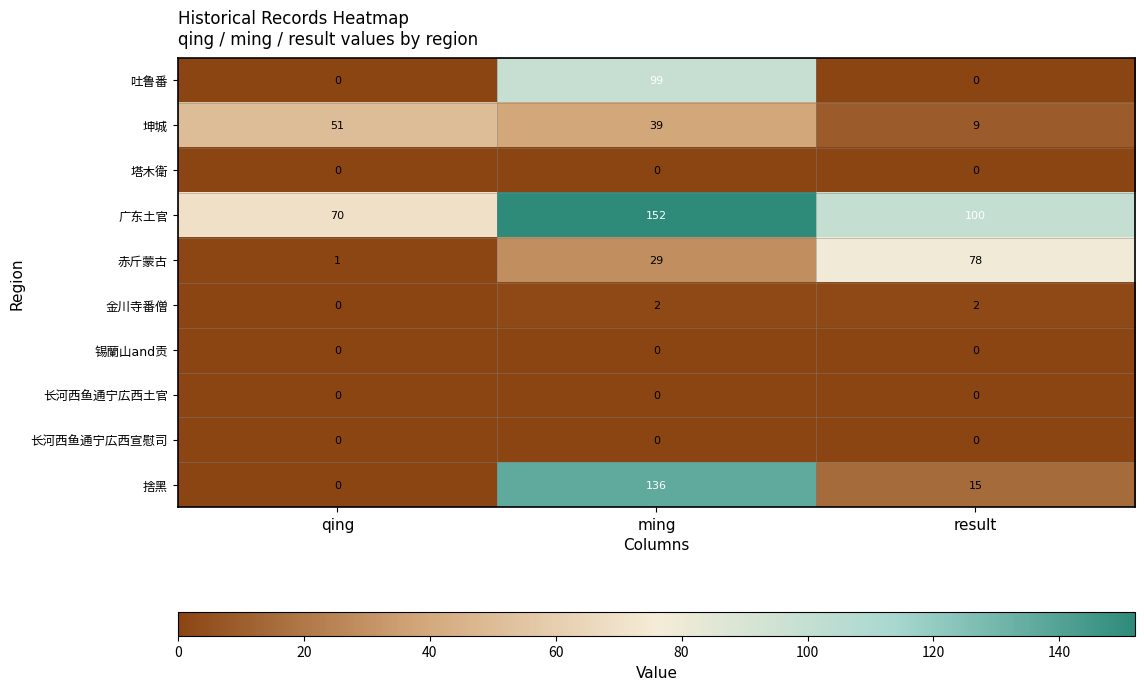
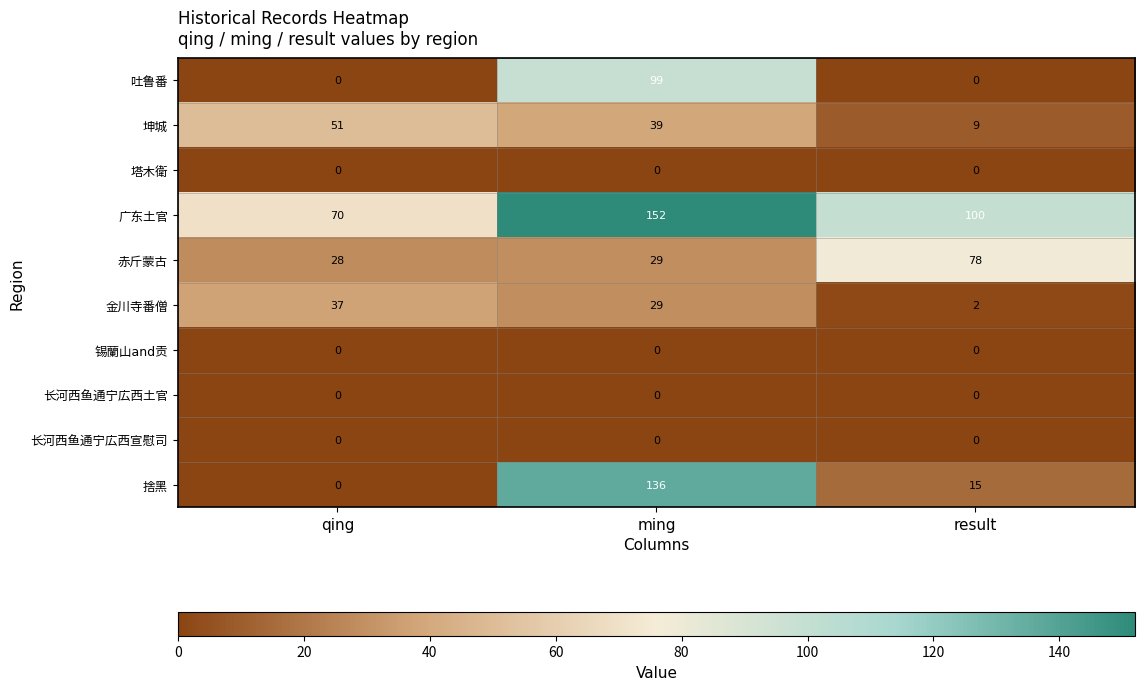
赤斤蒙古, qing: 1 -> 28
金川寺番僧, qing: 0 -> 37
金川寺番僧, ming: 2 -> 29
